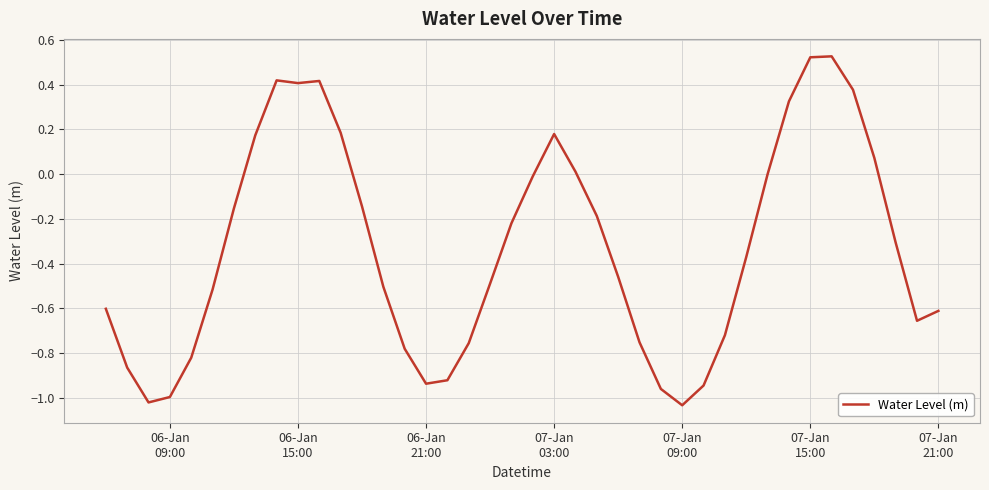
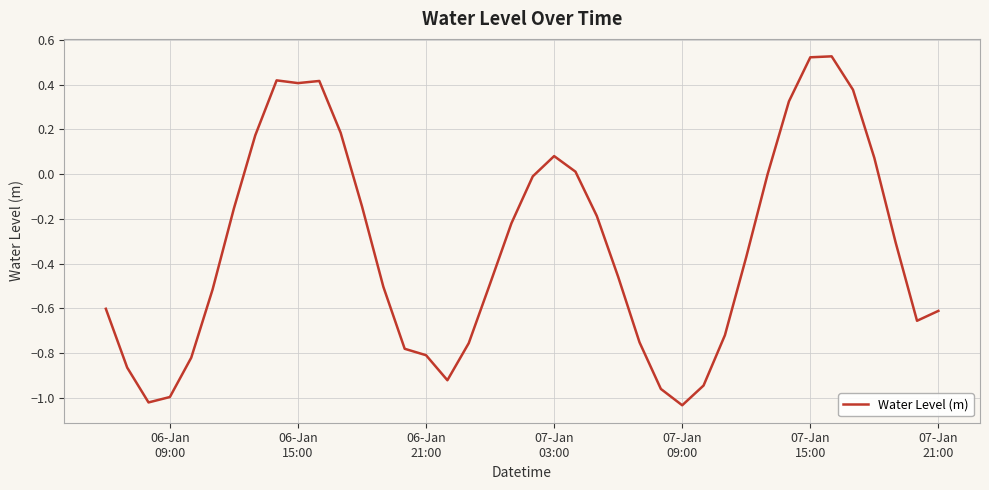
06-Jan 21:00: -0.94 -> -0.81
07-Jan 03:00: 0.18 -> 0.08
